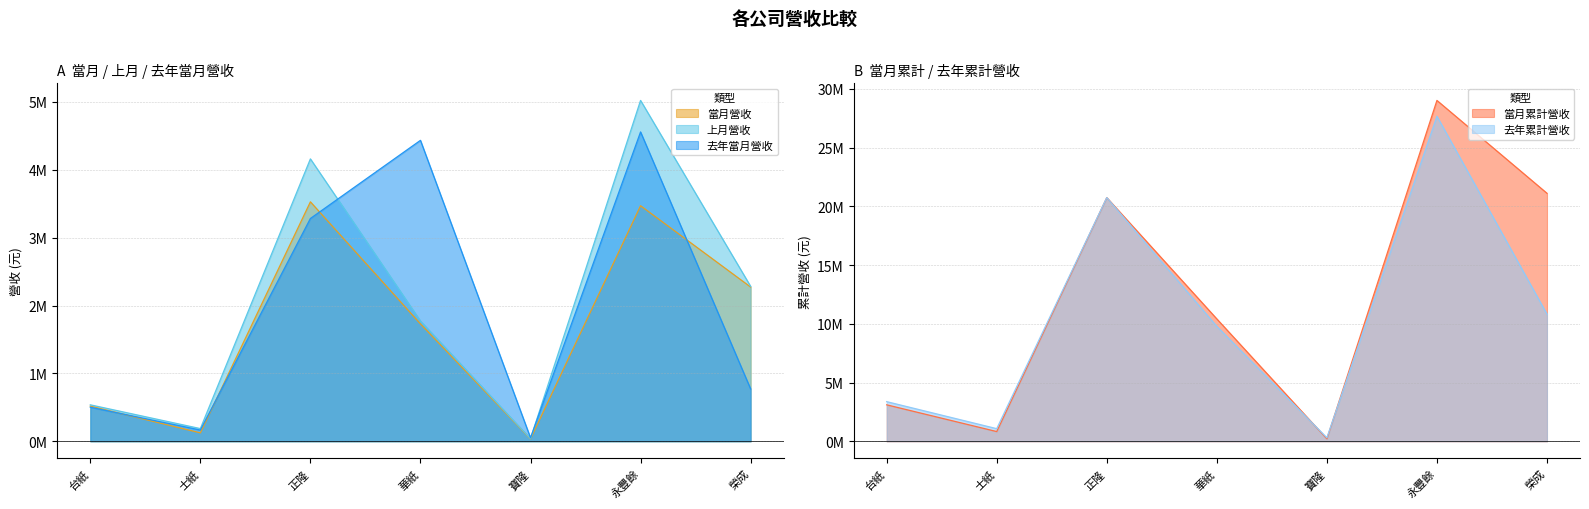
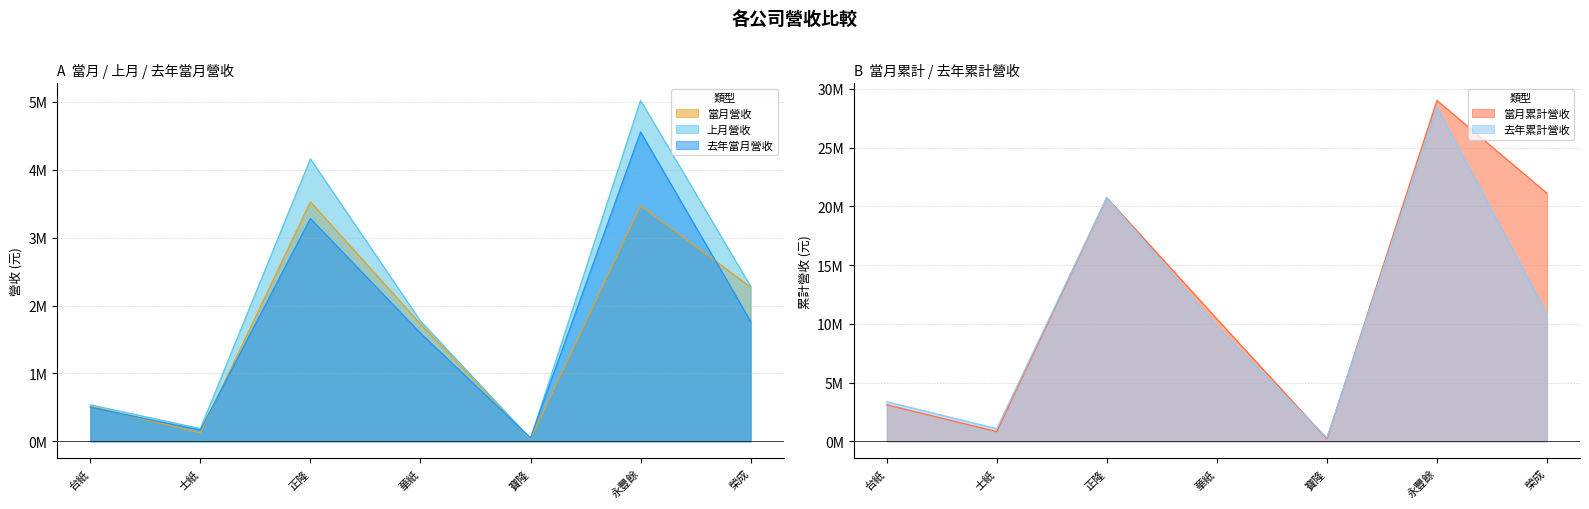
A 當月 / 上月 / 去年當月營收, 去年當月營收, 華紙: 4400000 -> 1600000
A 當月 / 上月 / 去年當月營收, 去年當月營收, 榮成: 800000 -> 1800000
B 當月累計 / 去年累計營收, 去年累計營收, 永豐餘: 27700000 -> 28400000
